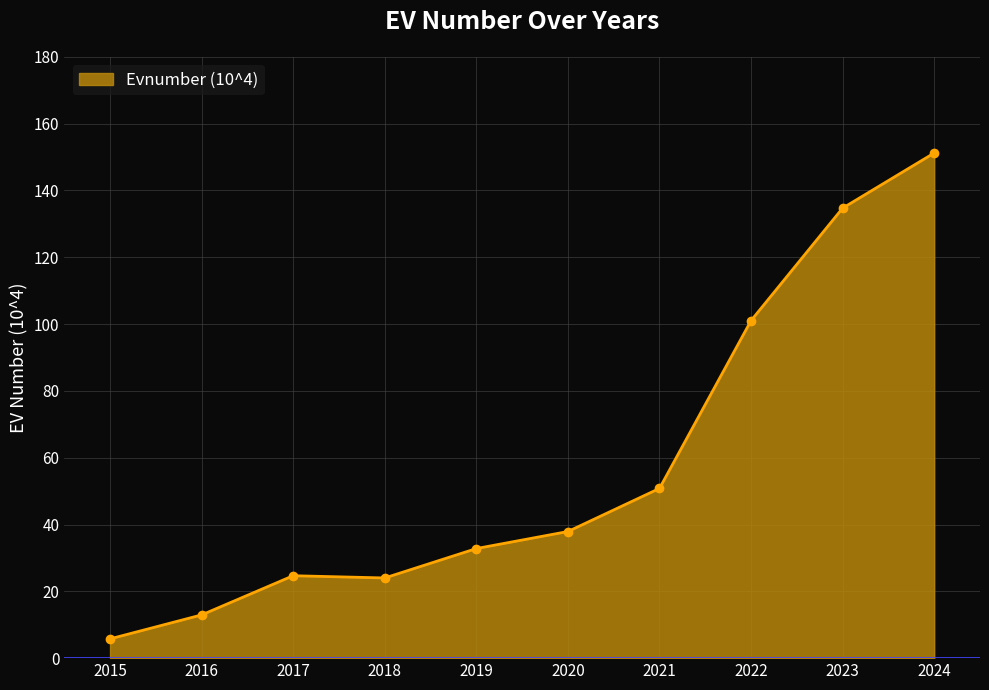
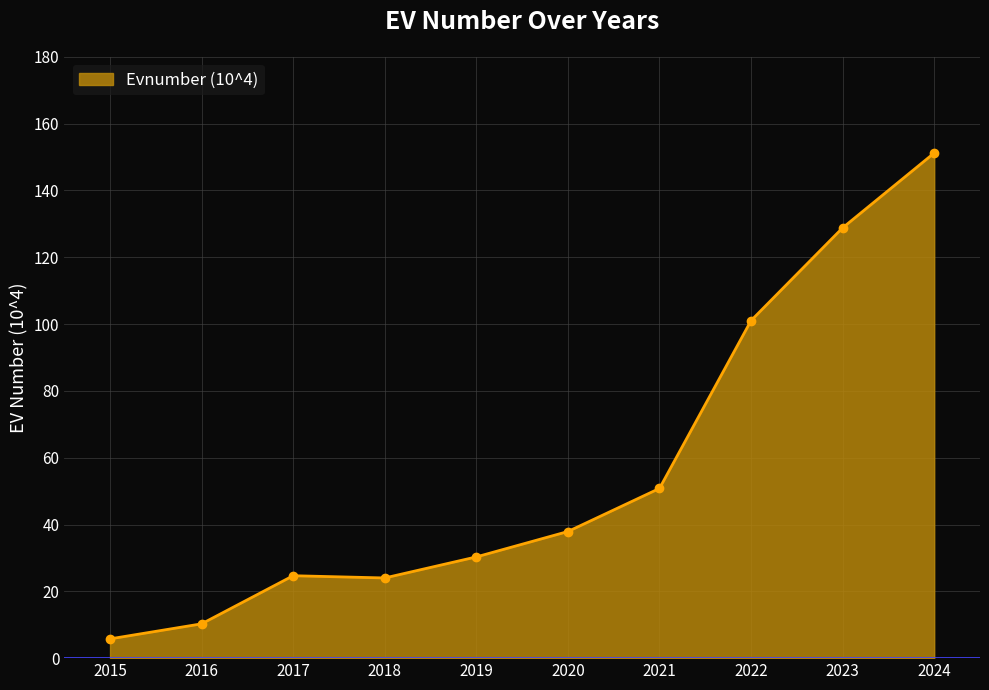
2016: 13 -> 10
2019: 33 -> 30
2023: 135 -> 129
